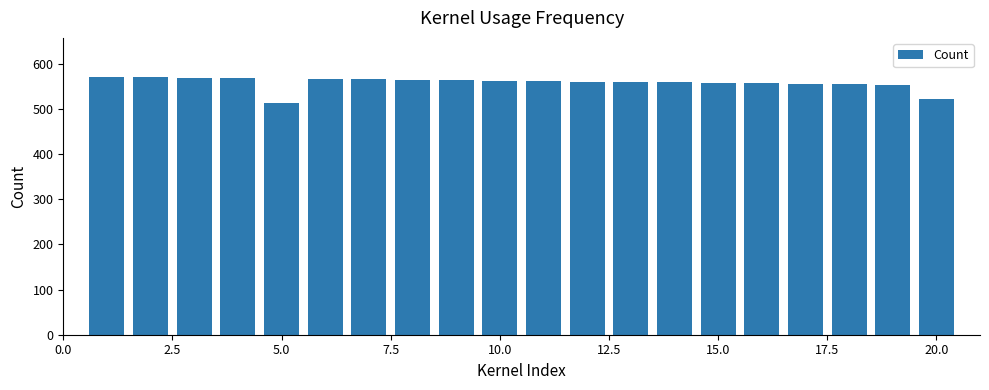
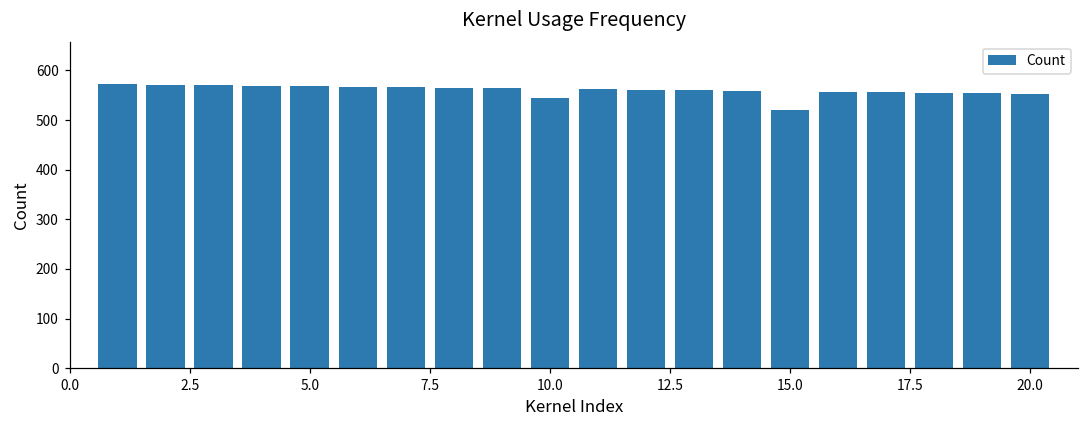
5.0: 510 -> 570
10.0: 560 -> 540
15.0: 560 -> 520
20.0: 520 -> 550
